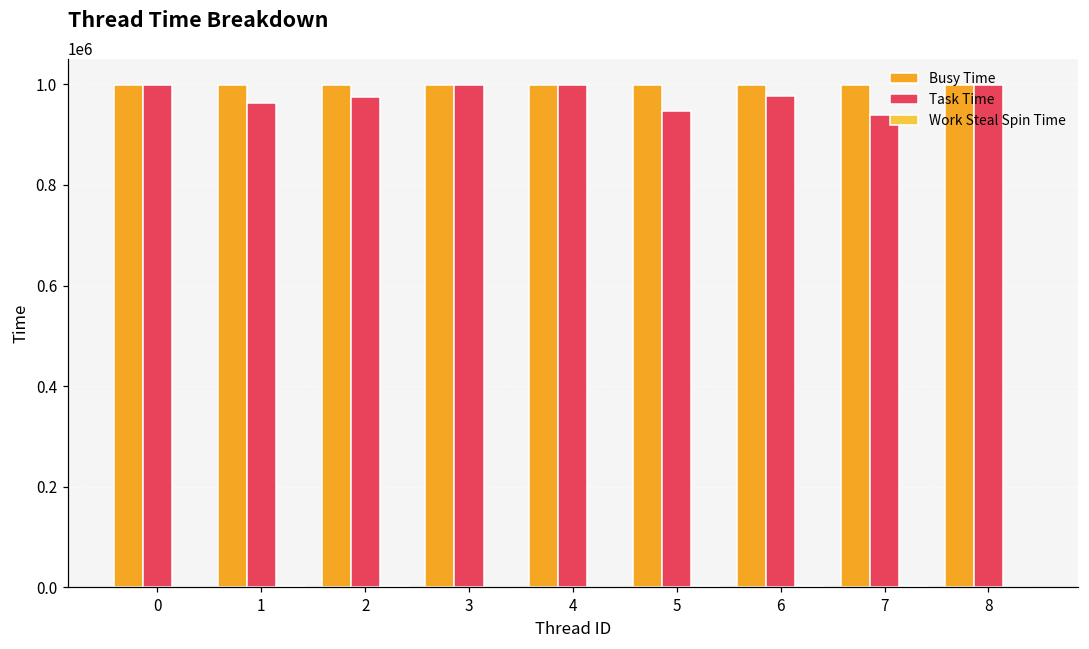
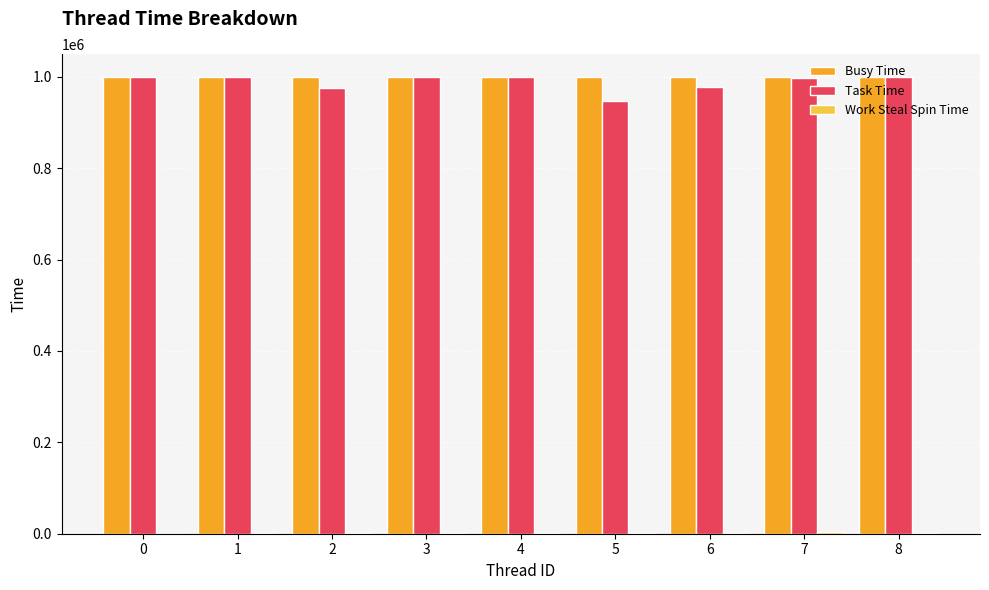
Task Time, 1: 960000 -> 1000000
Task Time, 7: 940000 -> 1000000
